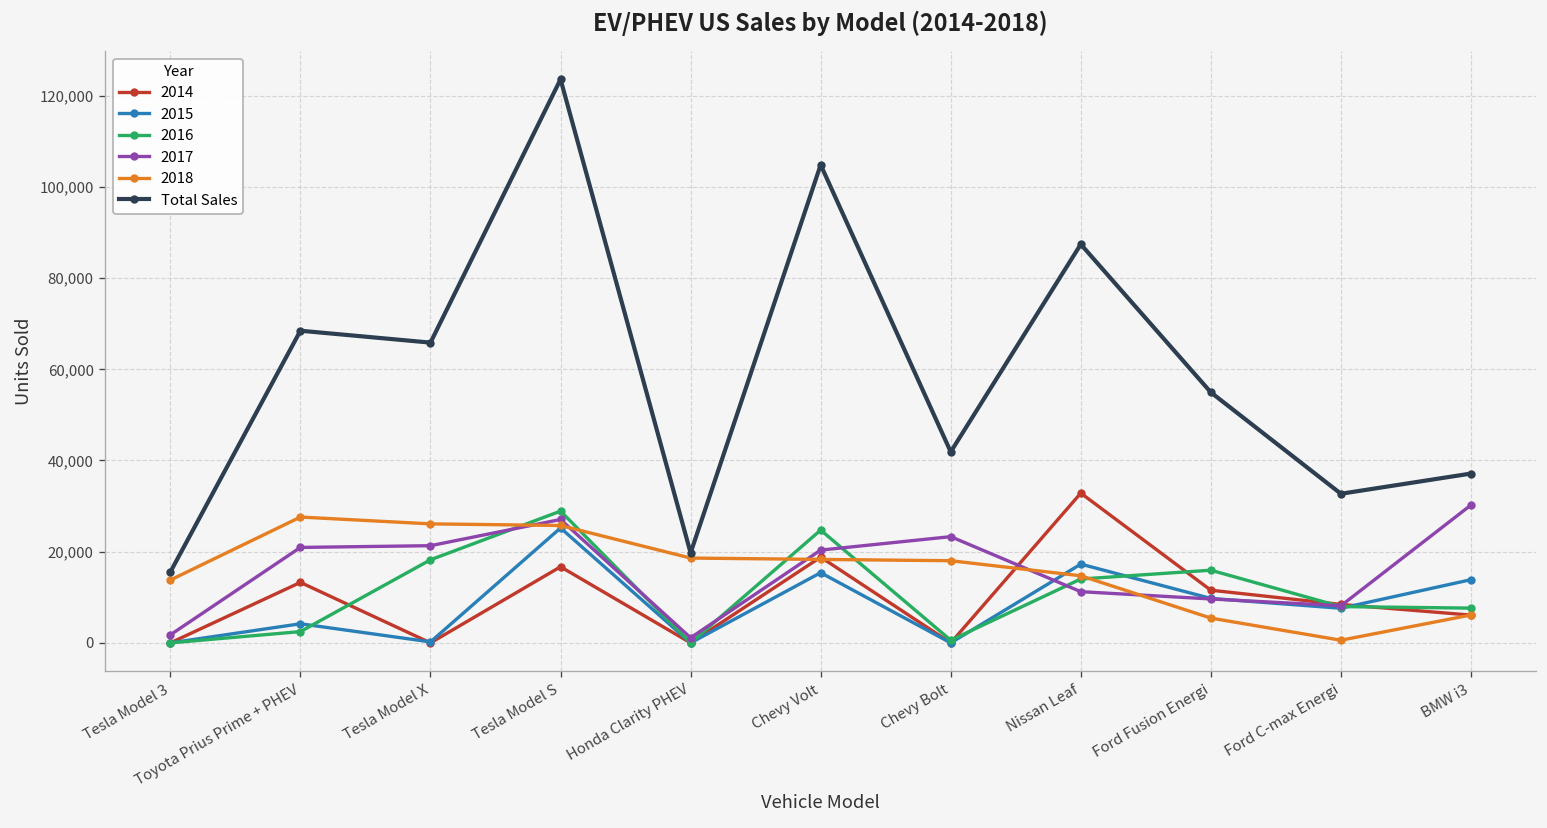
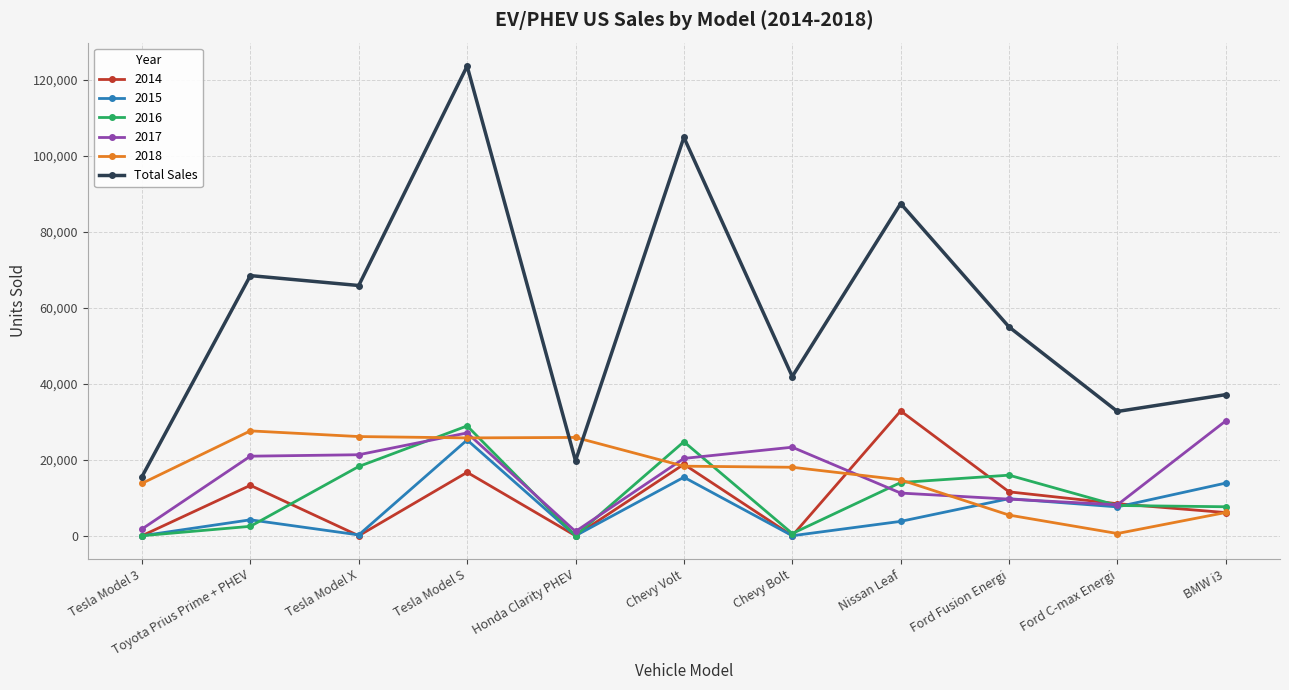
2018, Honda Clarity PHEV: 19,000 -> 26,000
2015, Nissan Leaf: 17,000 -> 4,000
